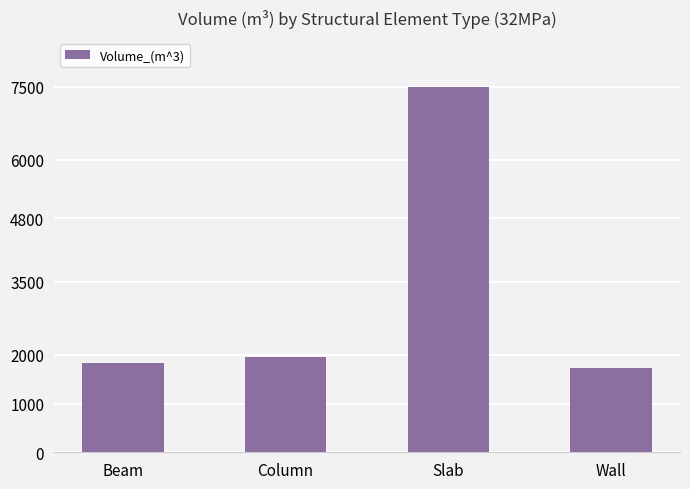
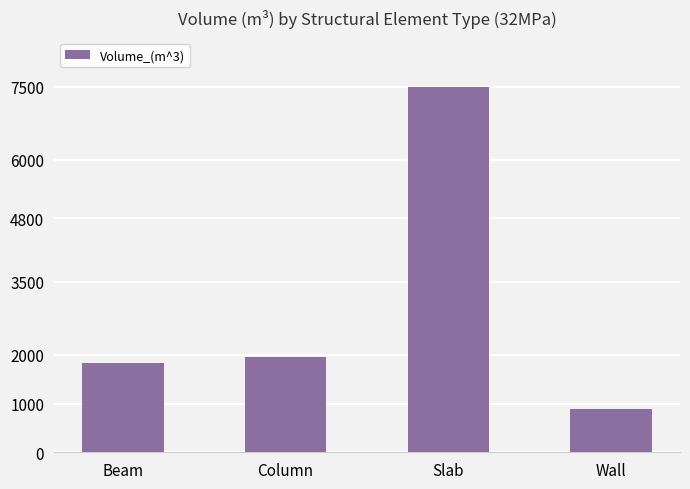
Wall: 1700 -> 900
